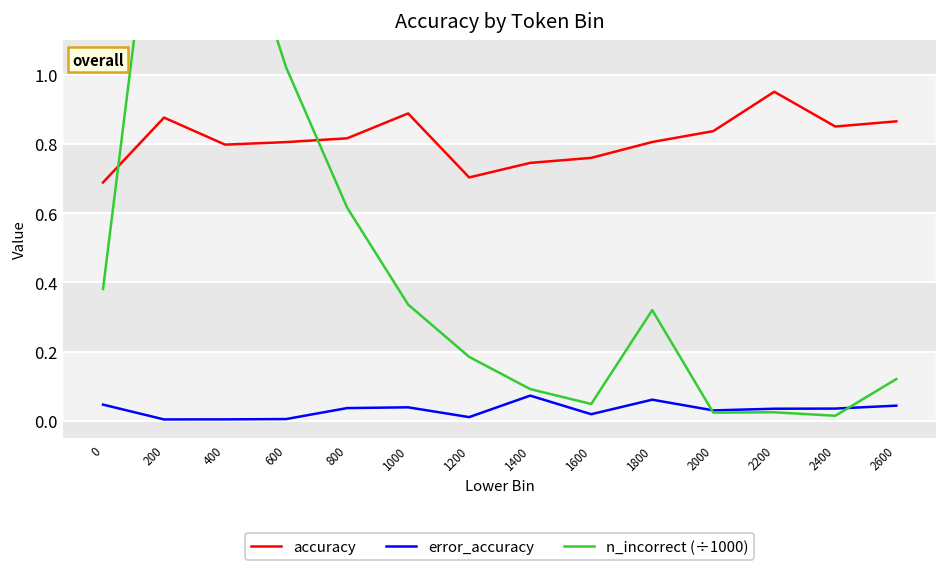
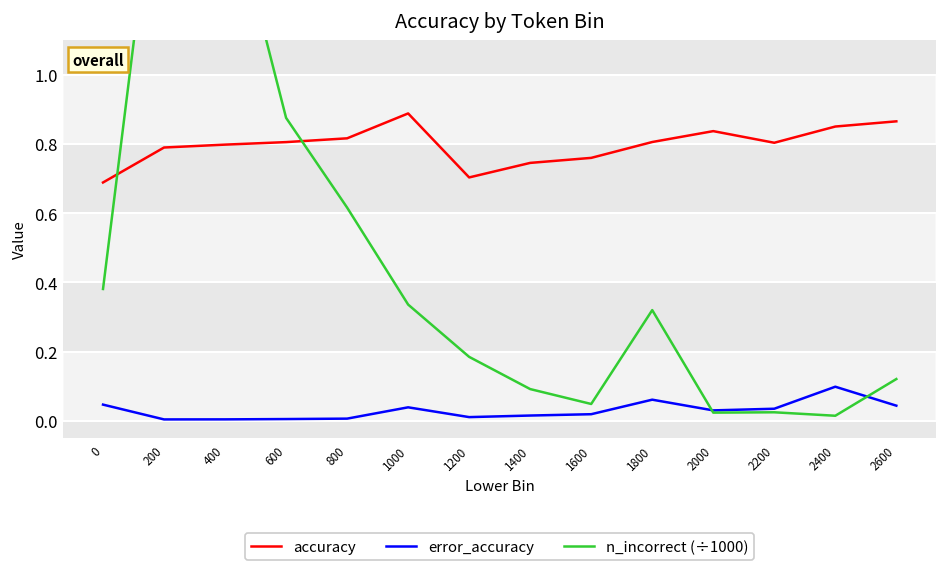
accuracy, 200: 0.88 -> 0.79
n_incorrect (÷1000), 600: 1.02 -> 0.88
error_accuracy, 800: 0.04 -> 0.01
error_accuracy, 1400: 0.07 -> 0.02
accuracy, 2200: 0.95 -> 0.80
error_accuracy, 2400: 0.04 -> 0.10
